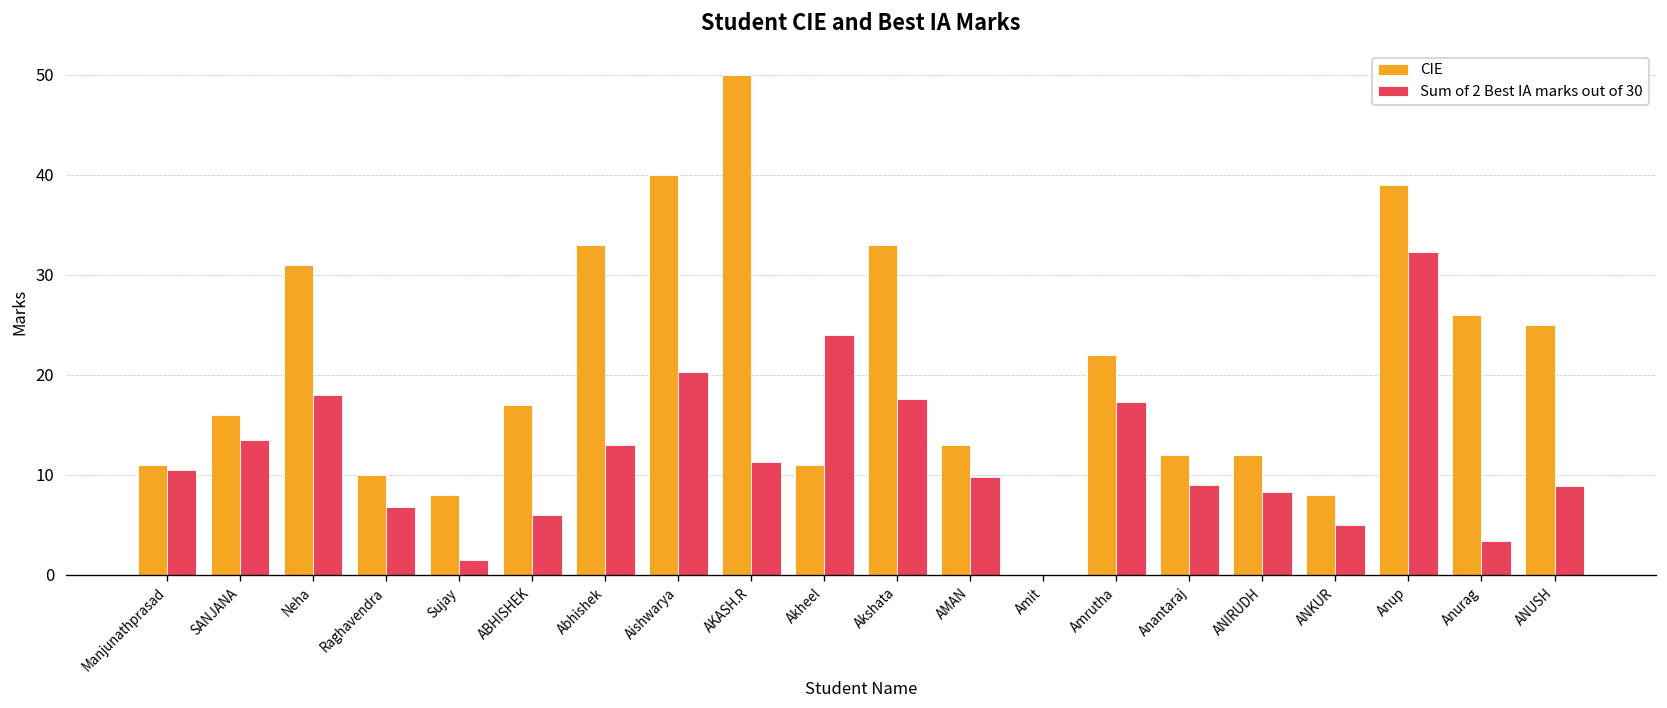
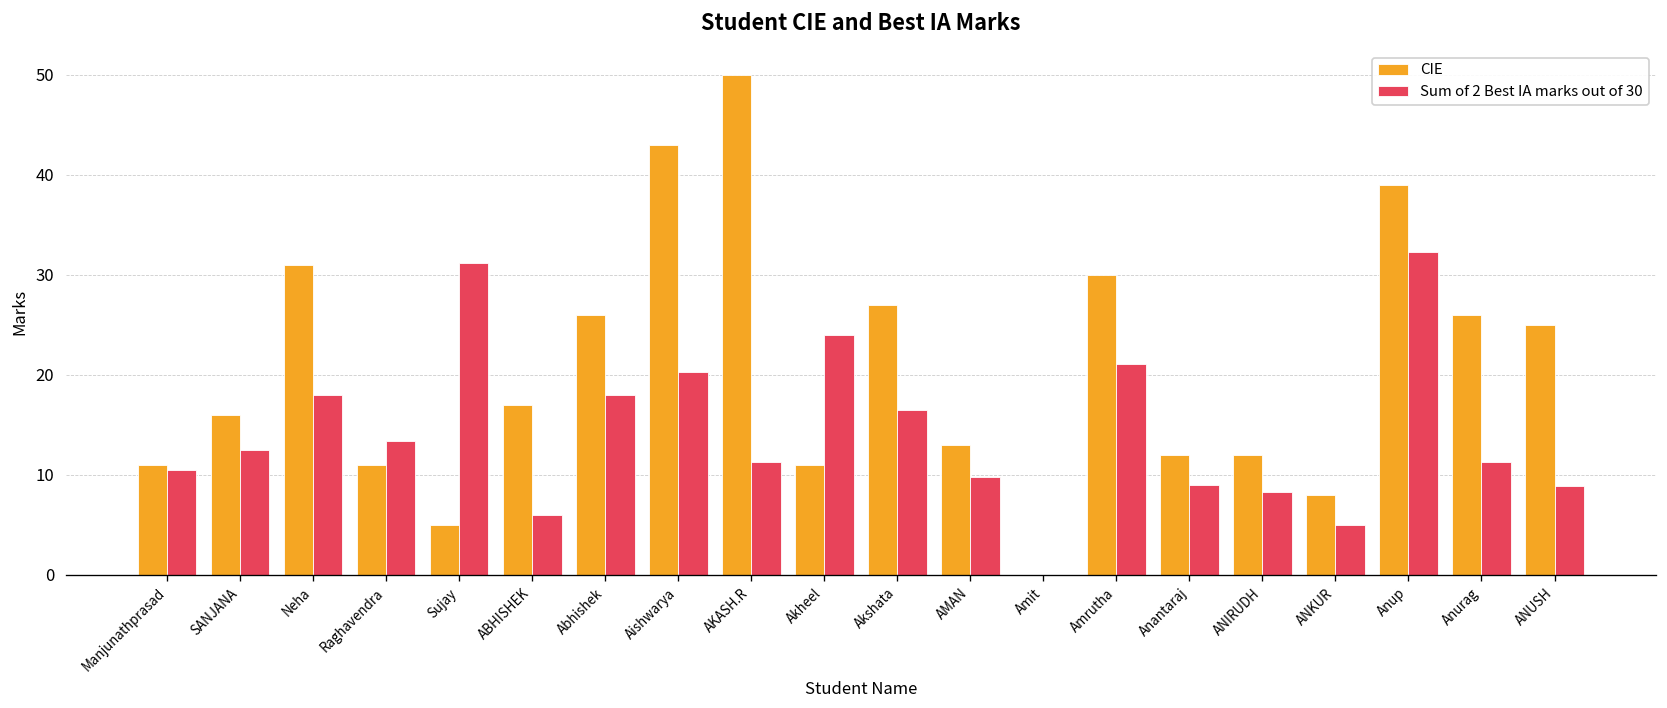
Sum of 2 Best IA marks out of 30, SANJANA: 14 -> 13
CIE, Raghavendra: 10 -> 11
Sum of 2 Best IA marks out of 30, Raghavendra: 7 -> 13
CIE, Sujay: 8 -> 5
Sum of 2 Best IA marks out of 30, Sujay: 2 -> 31
CIE, Abhishek: 33 -> 26
Sum of 2 Best IA marks out of 30, Abhishek: 13 -> 18
CIE, Aishwarya: 40 -> 43
CIE, Akshata: 33 -> 27
Sum of 2 Best IA marks out of 30, Akshata: 18 -> 17
CIE, Amrutha: 22 -> 30
Sum of 2 Best IA marks out of 30, Amrutha: 17 -> 21
Sum of 2 Best IA marks out of 30, Anurag: 3 -> 11
